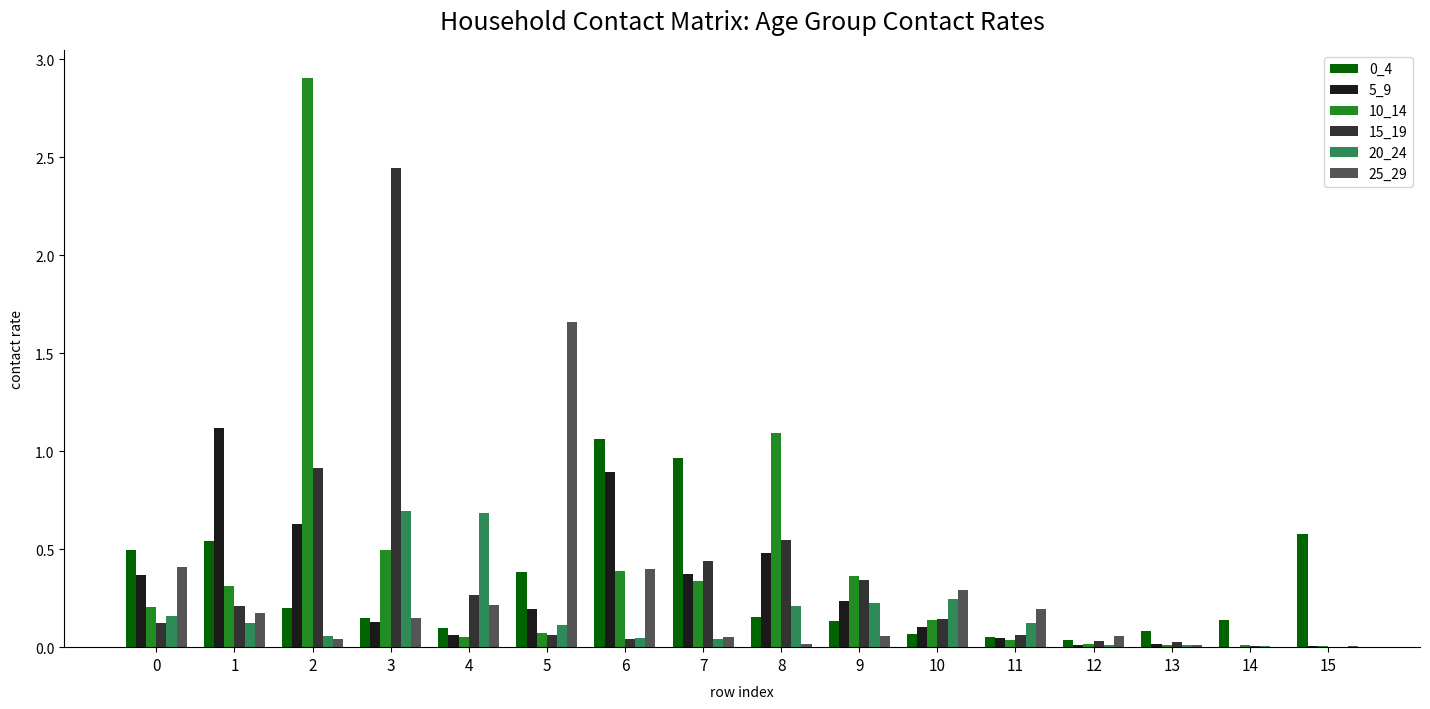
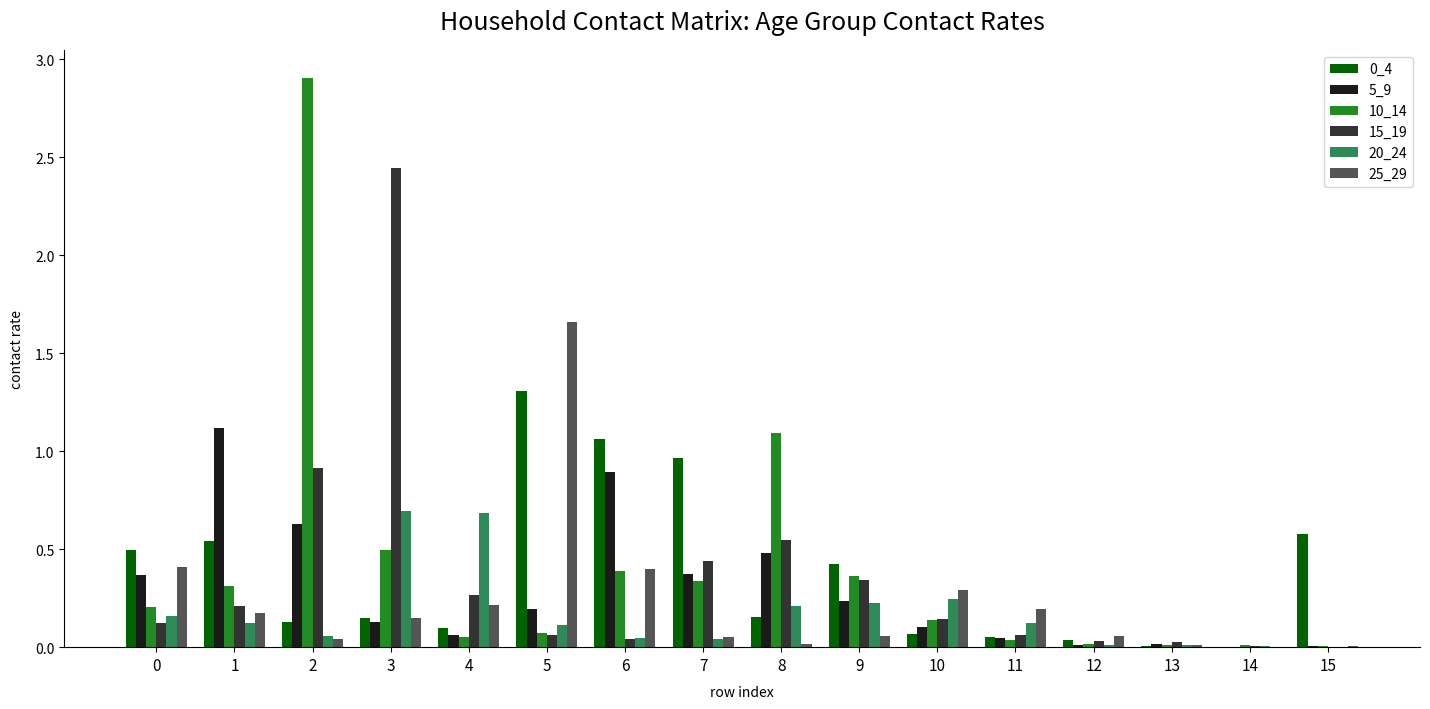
0_4, 2: 0.20 -> 0.13
0_4, 5: 0.38 -> 1.31
0_4, 9: 0.13 -> 0.42
0_4, 13: 0.08 -> 0.01
0_4, 14: 0.14 -> 0.00
